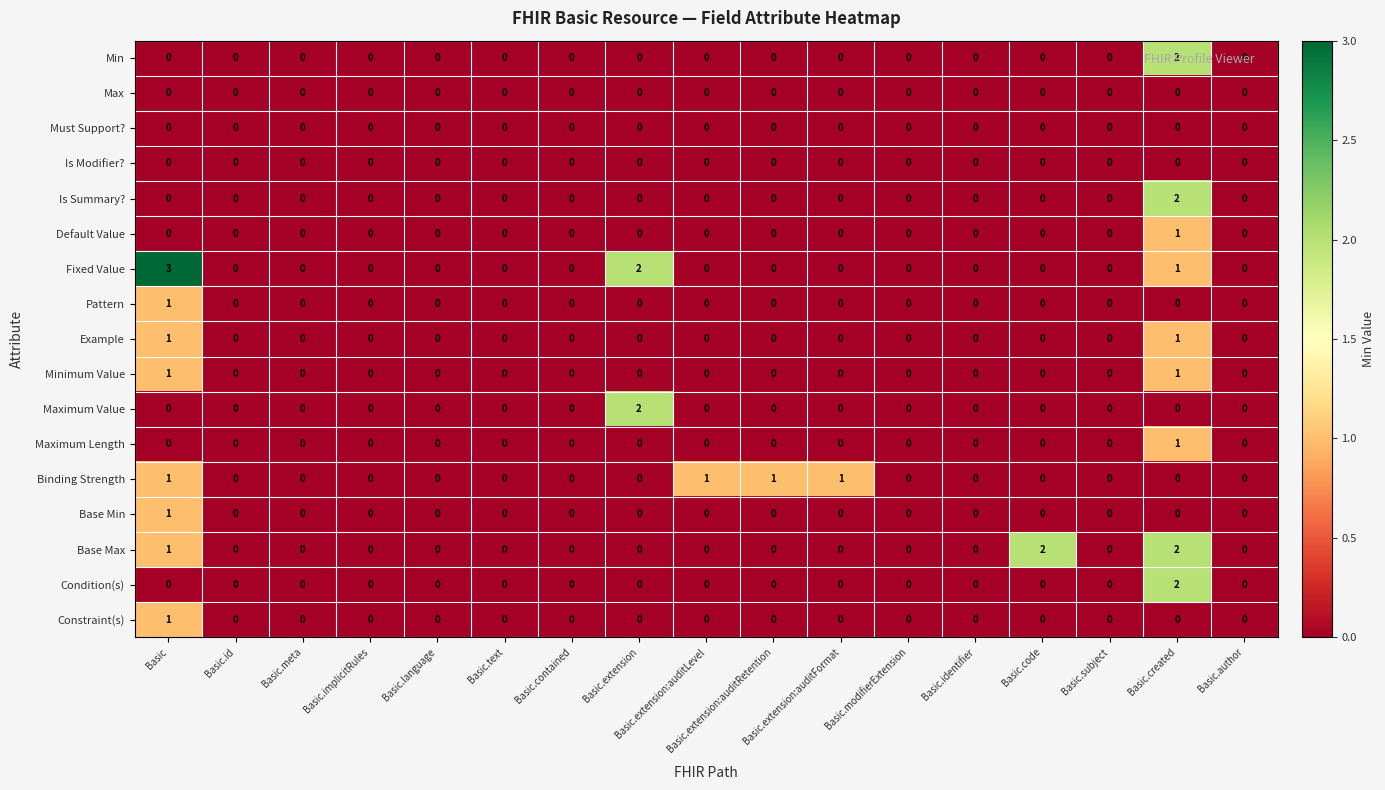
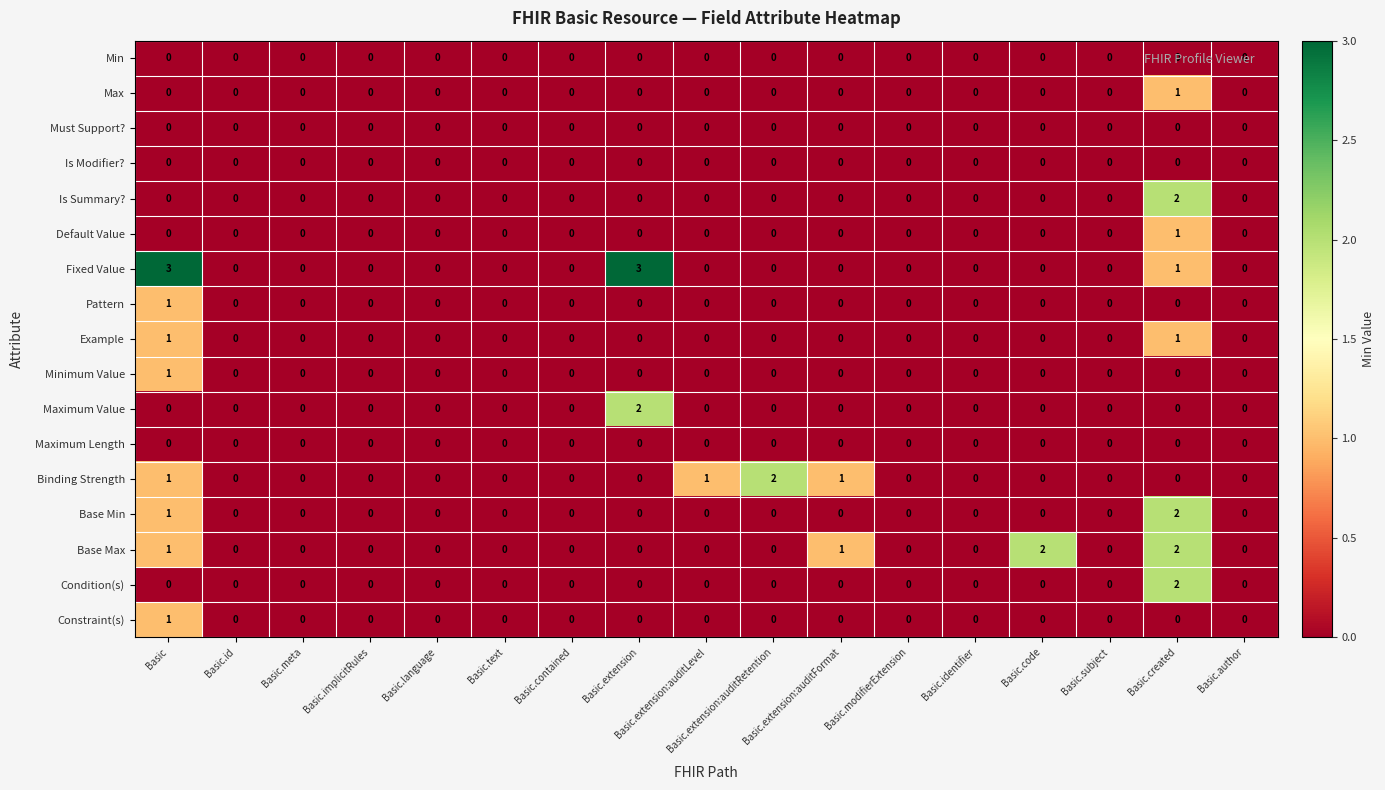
Min, Basic.created: 2 -> 0
Max, Basic.created: 0 -> 1
Fixed Value, Basic.extension: 2 -> 3
Minimum Value, Basic.created: 1 -> 0
Maximum Length, Basic.created: 1 -> 0
Binding Strength, Basic.extension:auditRetention: 1 -> 2
Base Min, Basic.created: 0 -> 2
Base Max, Basic.extension:auditFormat: 0 -> 1
